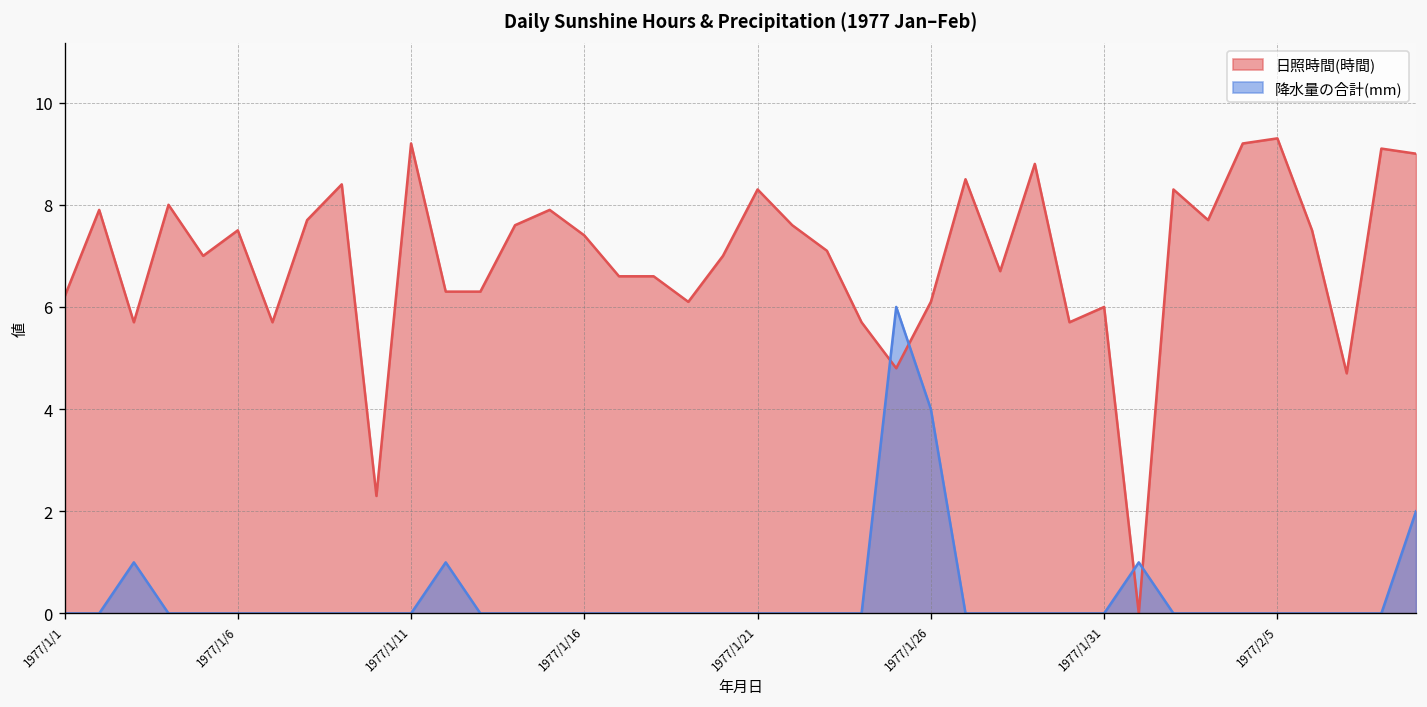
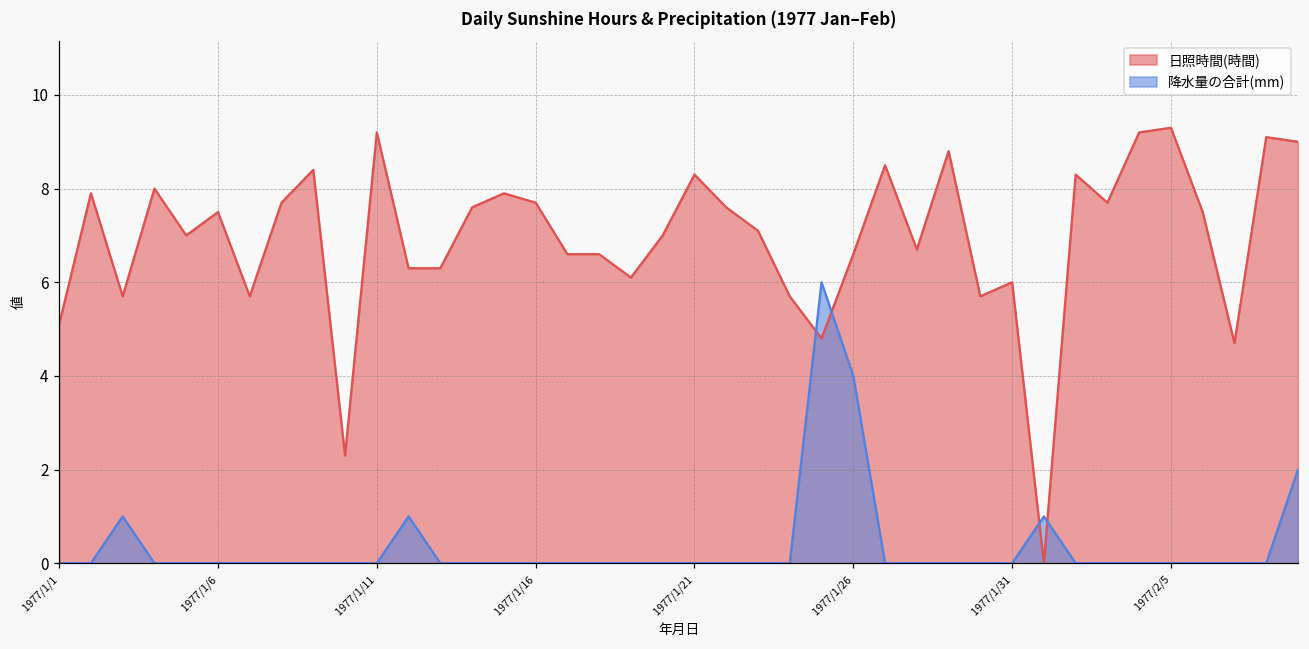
日照時間(時間), 1977/1/1: 6.2 -> 5.1
日照時間(時間), 1977/1/16: 7.4 -> 7.7
日照時間(時間), 1977/1/26: 6.1 -> 6.6
